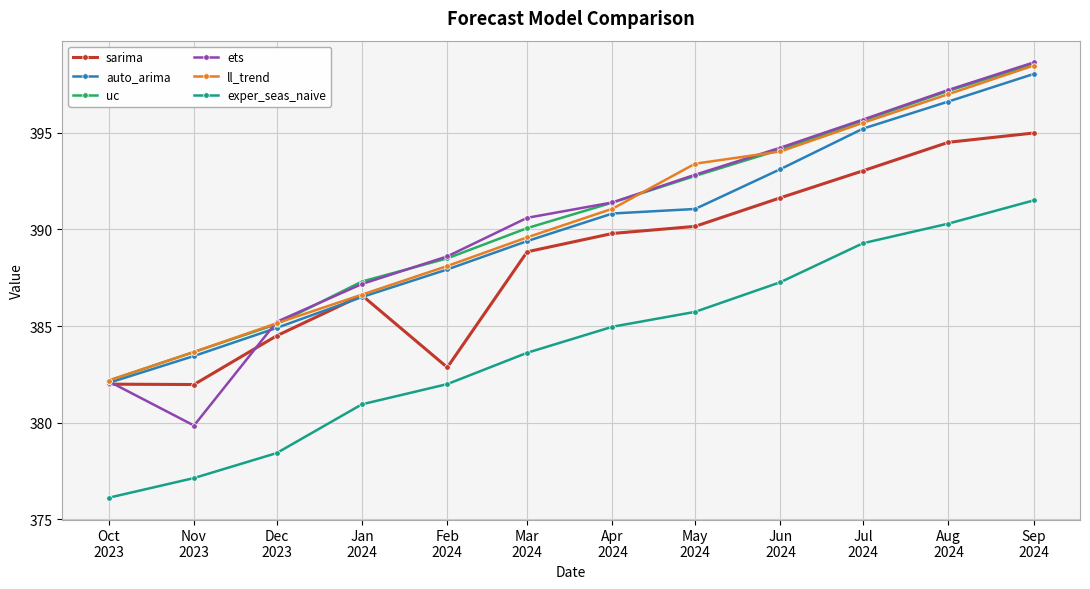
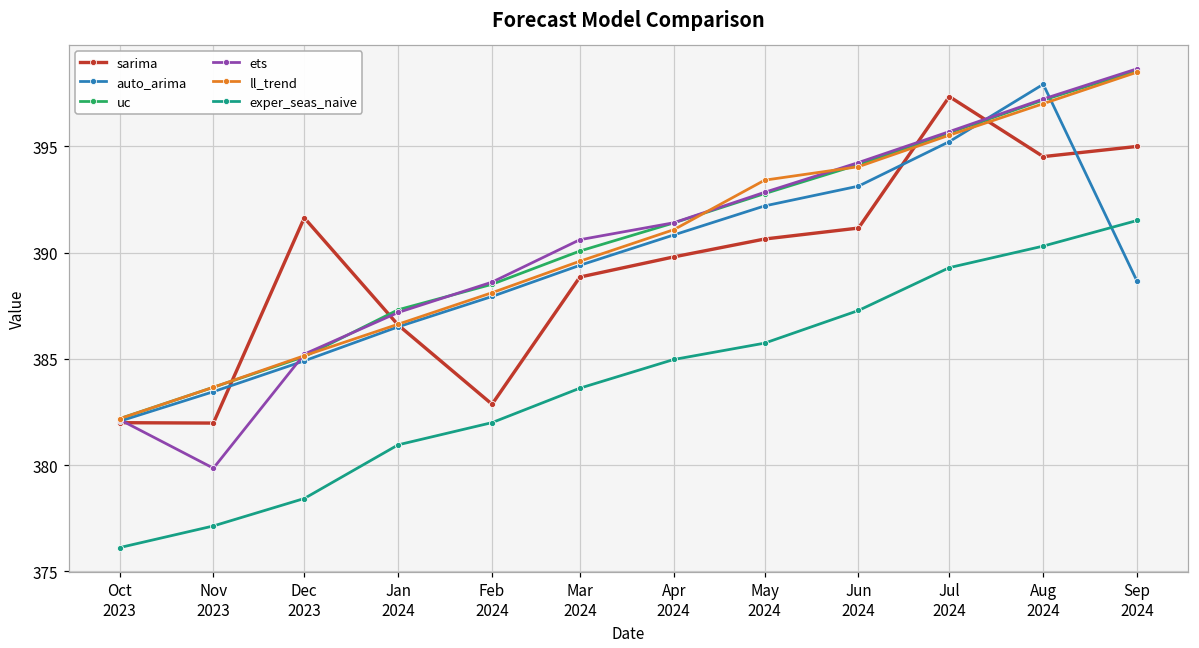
sarima, Dec 2023: 384.5 -> 391.6
sarima, May 2024: 390.2 -> 390.6
auto_arima, May 2024: 391.1 -> 392.2
sarima, Jun 2024: 391.6 -> 391.2
sarima, Jul 2024: 393.0 -> 397.3
auto_arima, Aug 2024: 396.6 -> 397.9
auto_arima, Sep 2024: 398.0 -> 388.6
